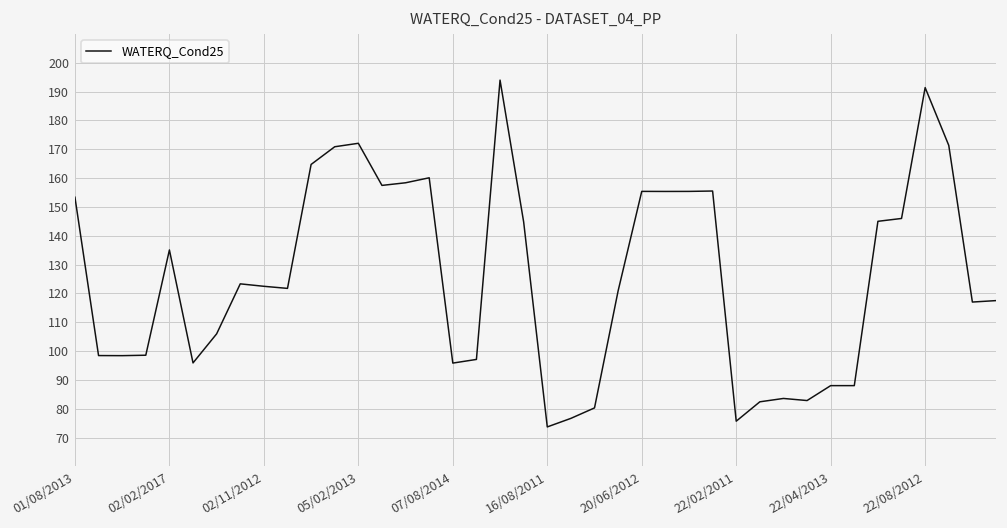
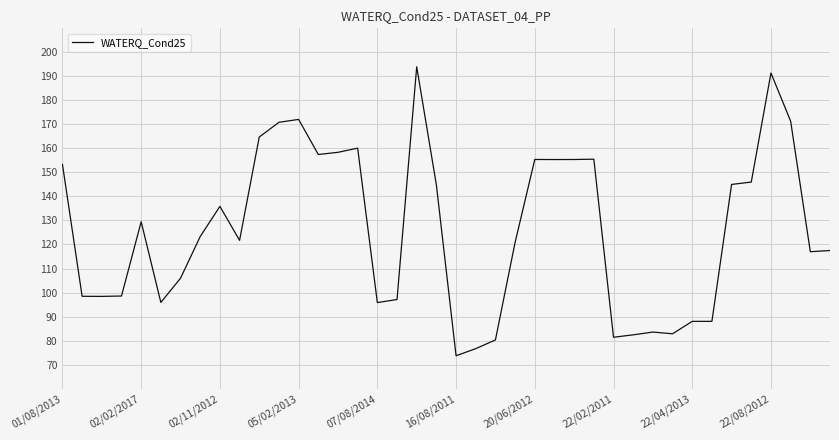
02/02/2017: 135 -> 129
02/11/2012: 122 -> 136
22/02/2011: 76 -> 81
